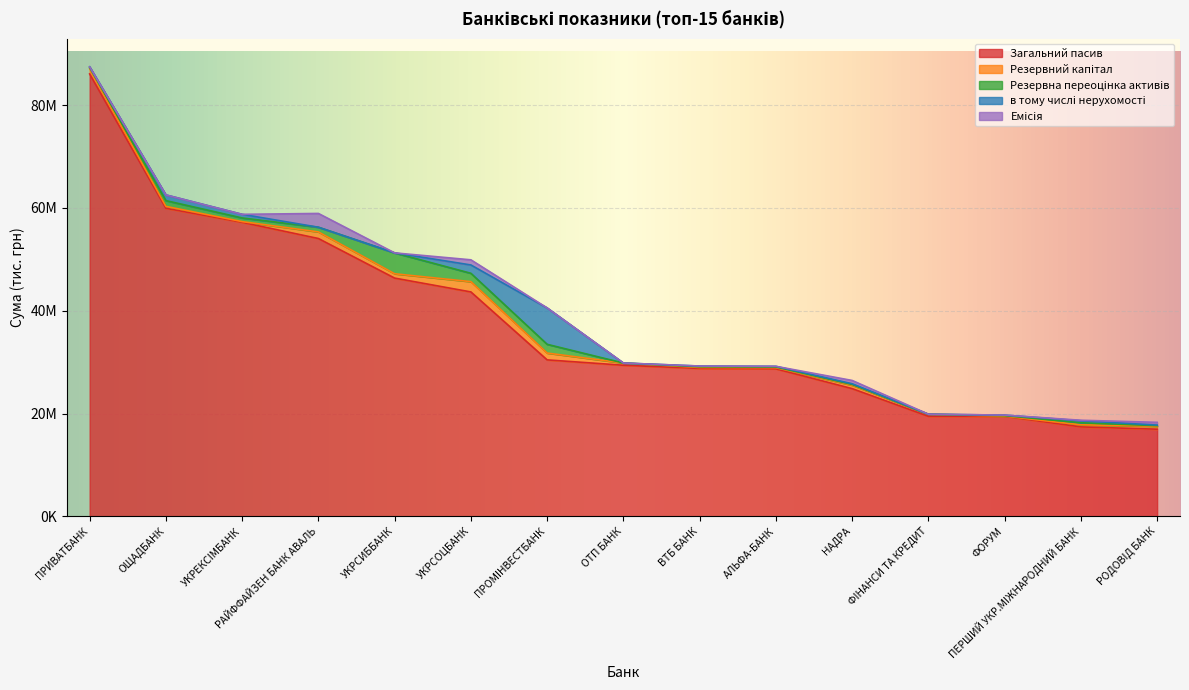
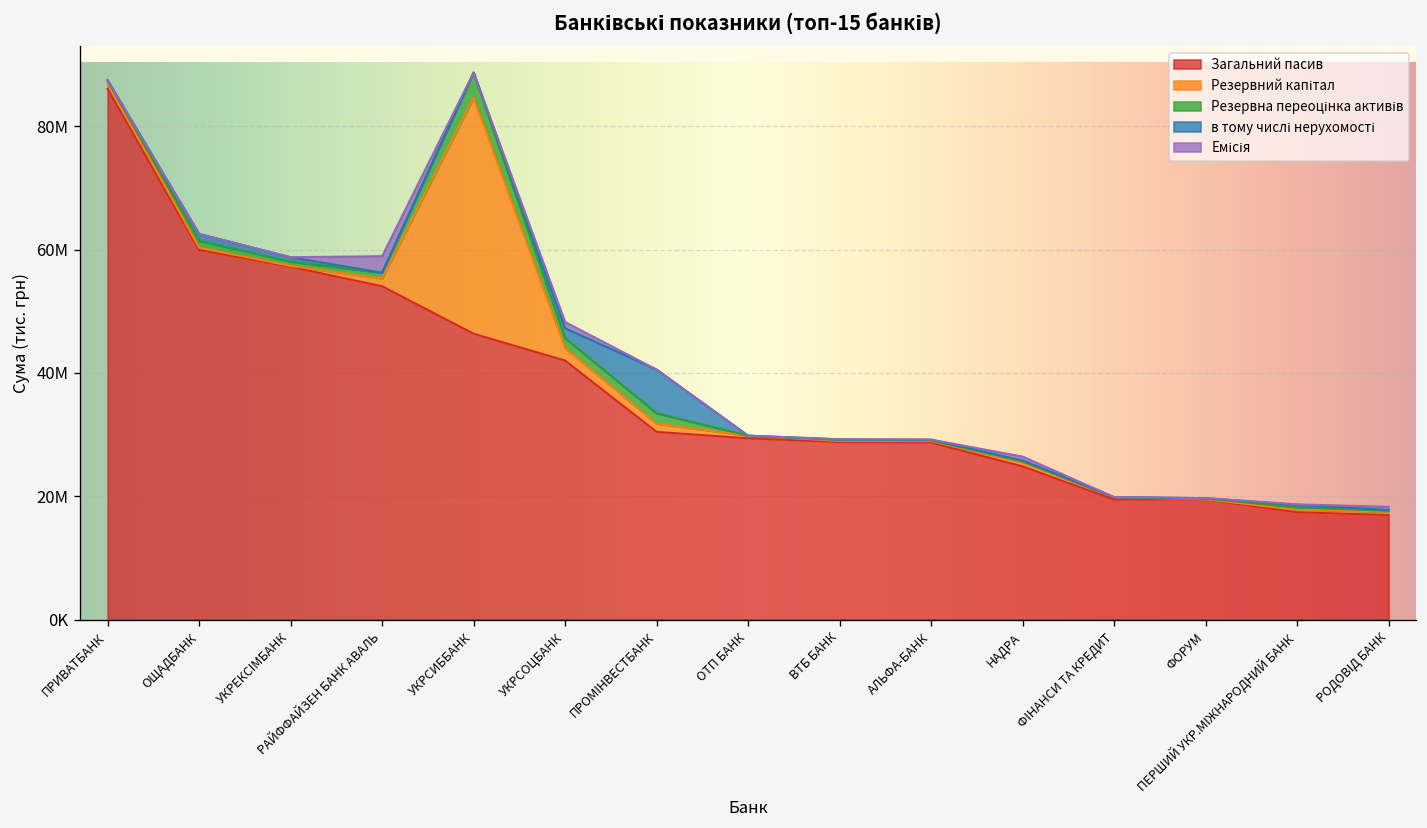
Резервний капітал, УКРСИББАНК: 1000000 -> 38000000
Загальний пасив, УКРСОЦБАНК: 44000000 -> 42000000
